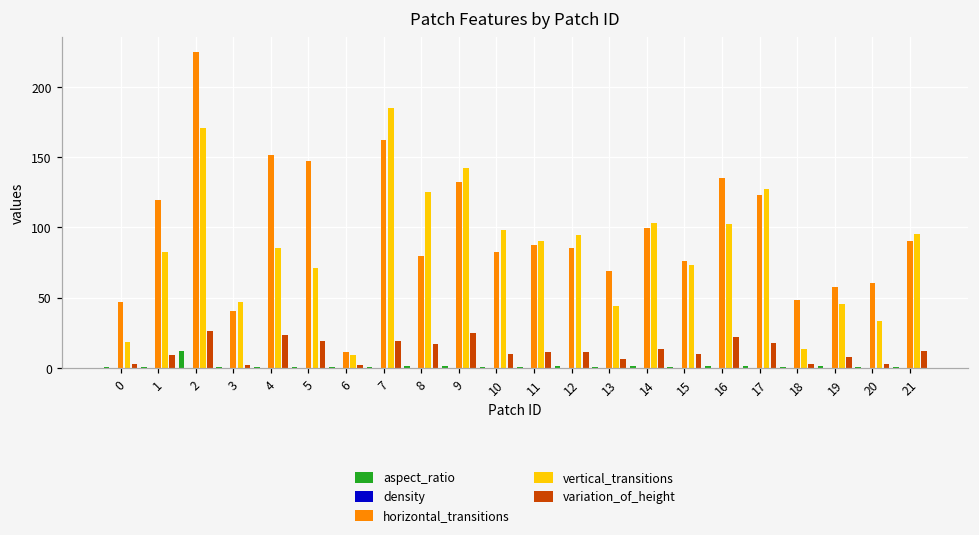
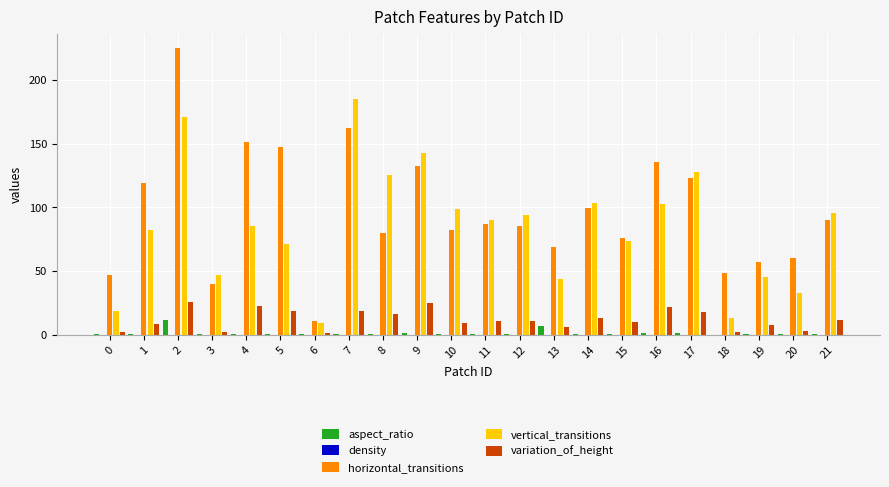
aspect_ratio, 13: 1 -> 7
